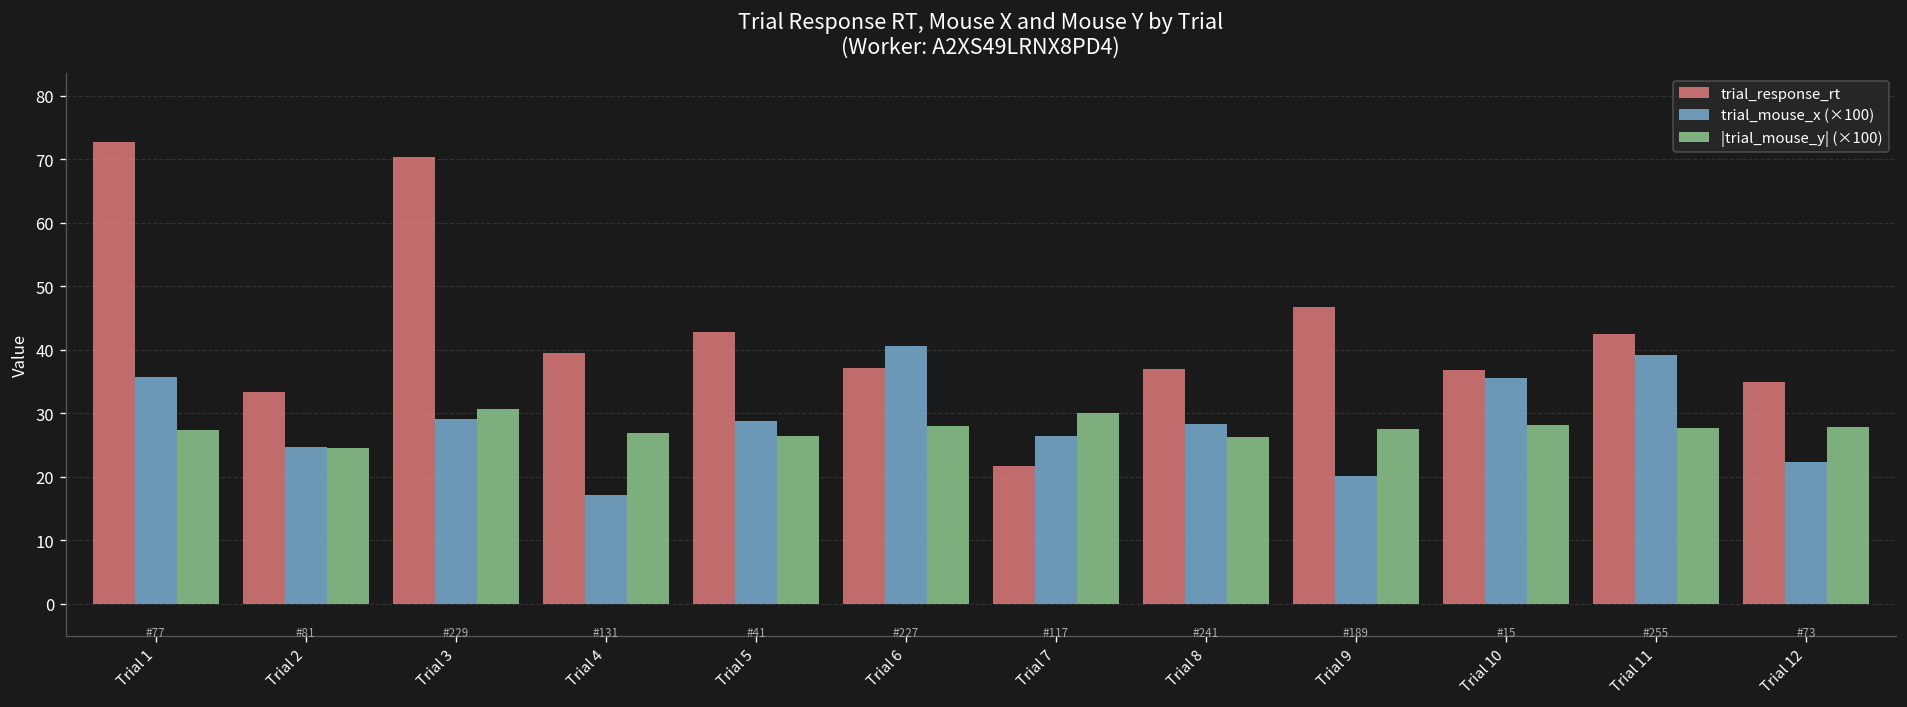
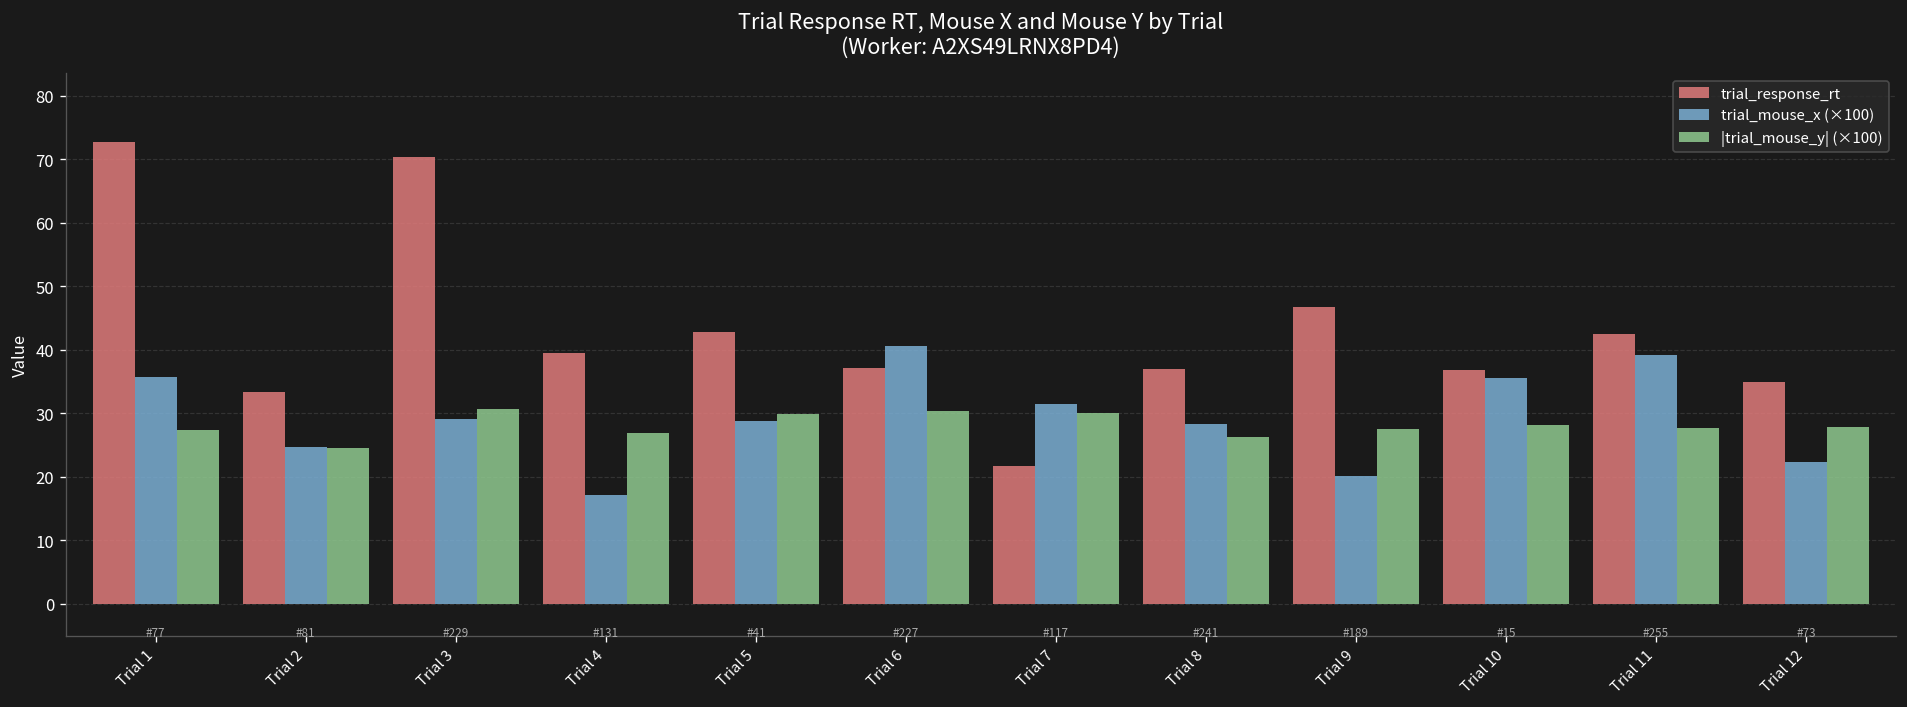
|trial_mouse_y| (×100), Trial 5: 26 -> 30
|trial_mouse_y| (×100), Trial 6: 28 -> 30
trial_mouse_x (×100), Trial 7: 26 -> 32
